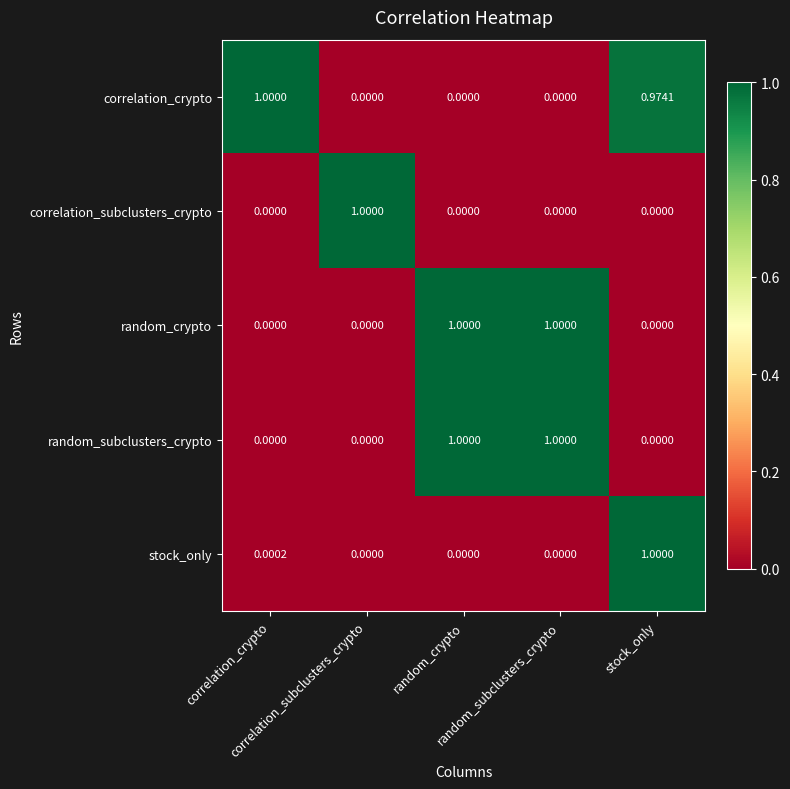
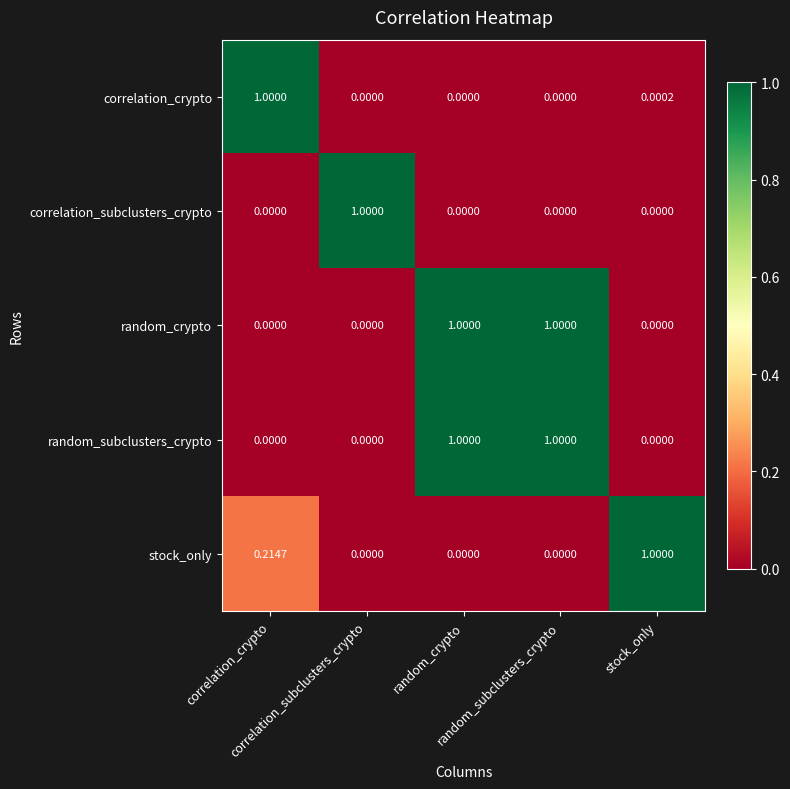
correlation_crypto, stock_only: 0.9741 -> 0.0002
stock_only, correlation_crypto: 0.0002 -> 0.2147
